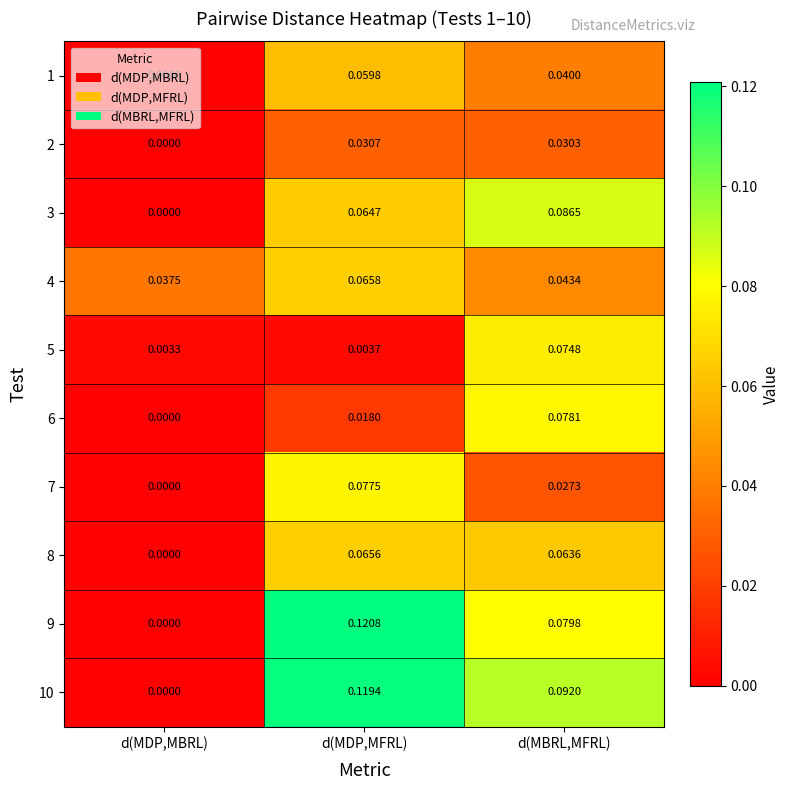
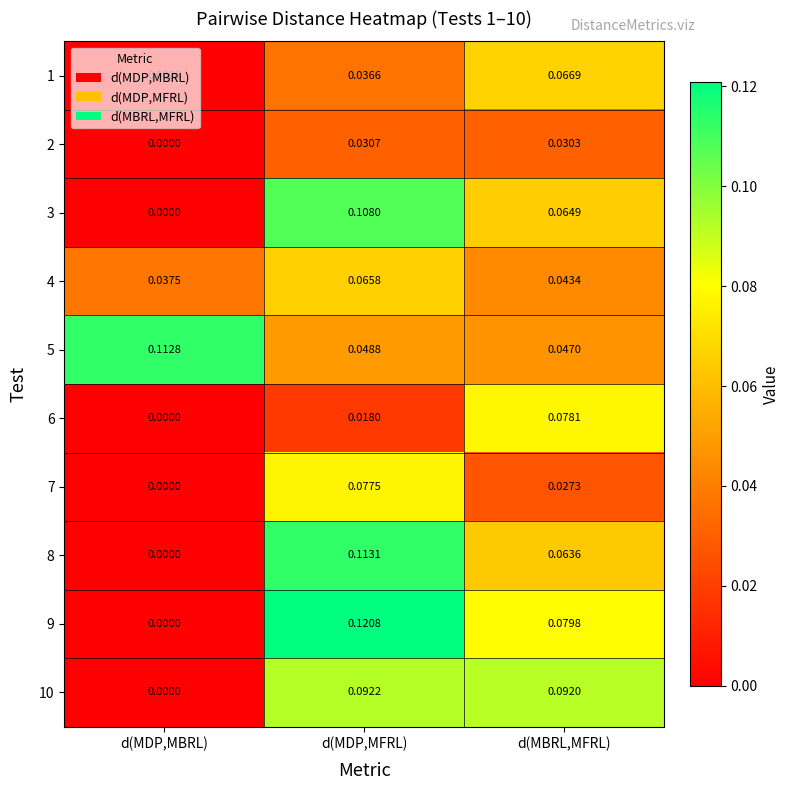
1, d(MDP,MFRL): 0.0598 -> 0.0366
1, d(MBRL,MFRL): 0.0400 -> 0.0669
3, d(MDP,MFRL): 0.0647 -> 0.1080
3, d(MBRL,MFRL): 0.0865 -> 0.0649
5, d(MDP,MBRL): 0.0033 -> 0.1128
5, d(MDP,MFRL): 0.0037 -> 0.0488
5, d(MBRL,MFRL): 0.0748 -> 0.0470
8, d(MDP,MFRL): 0.0656 -> 0.1131
10, d(MDP,MFRL): 0.1194 -> 0.0922
